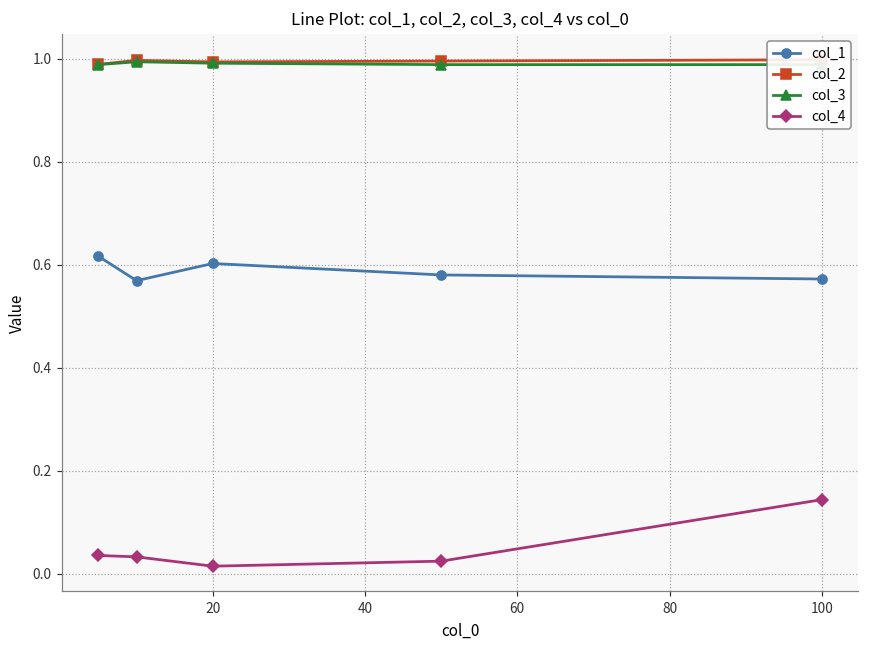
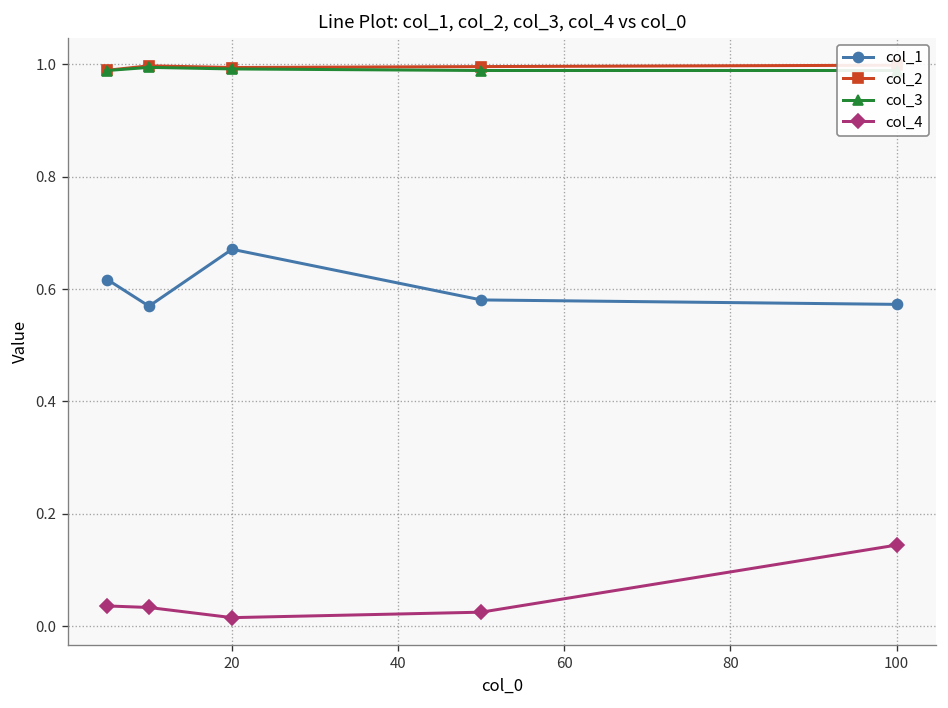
col_1, 20: 0.60 -> 0.67
